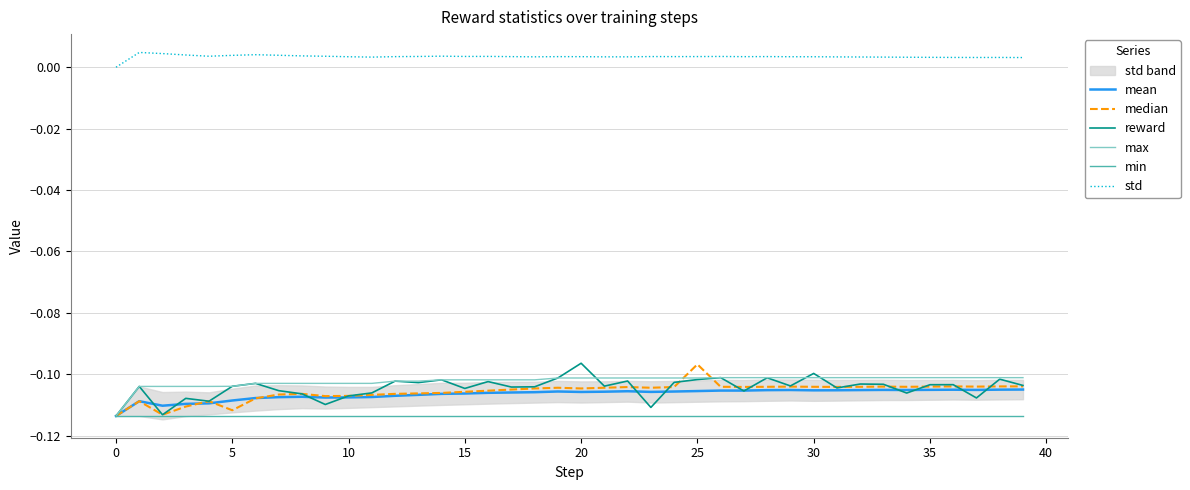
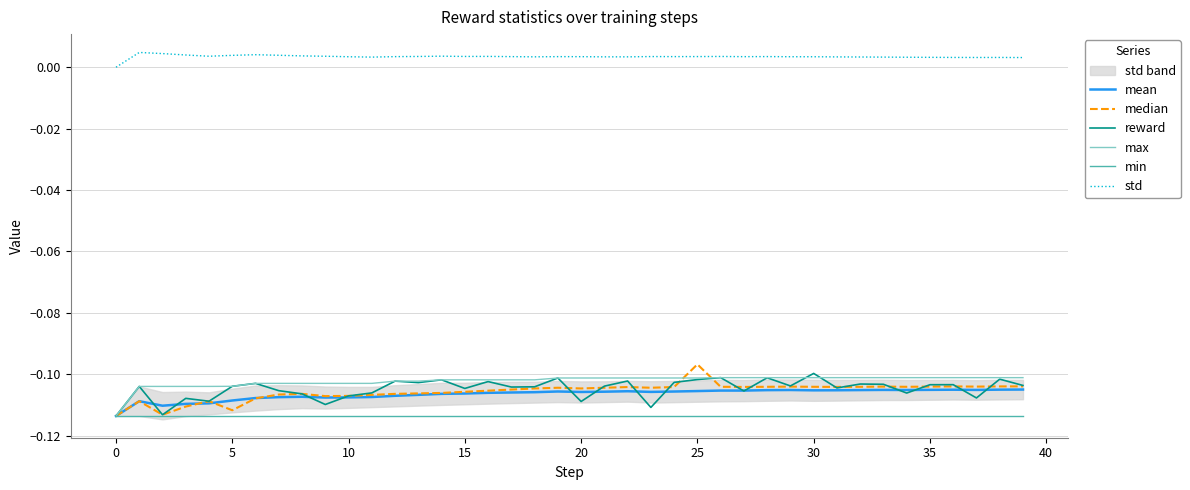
reward, 20: -0.096 -> -0.109
